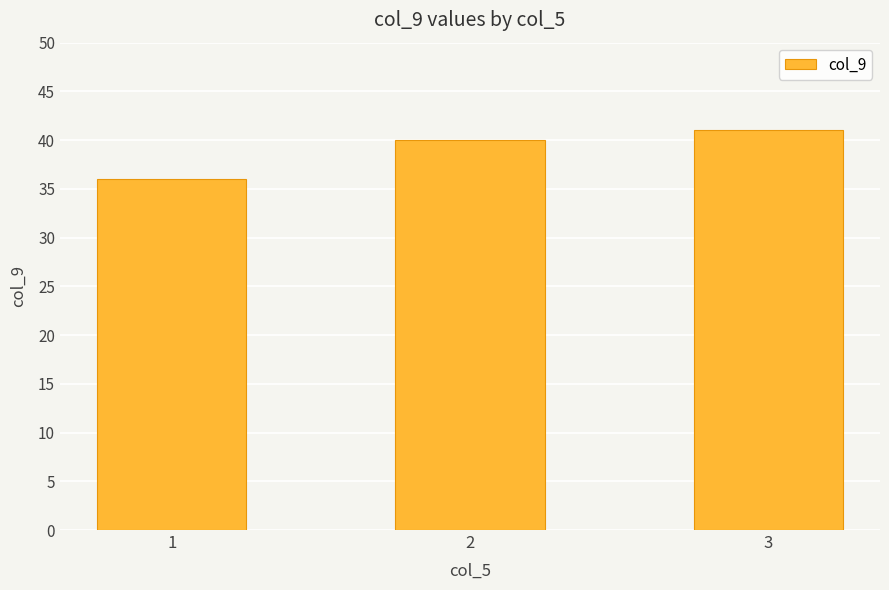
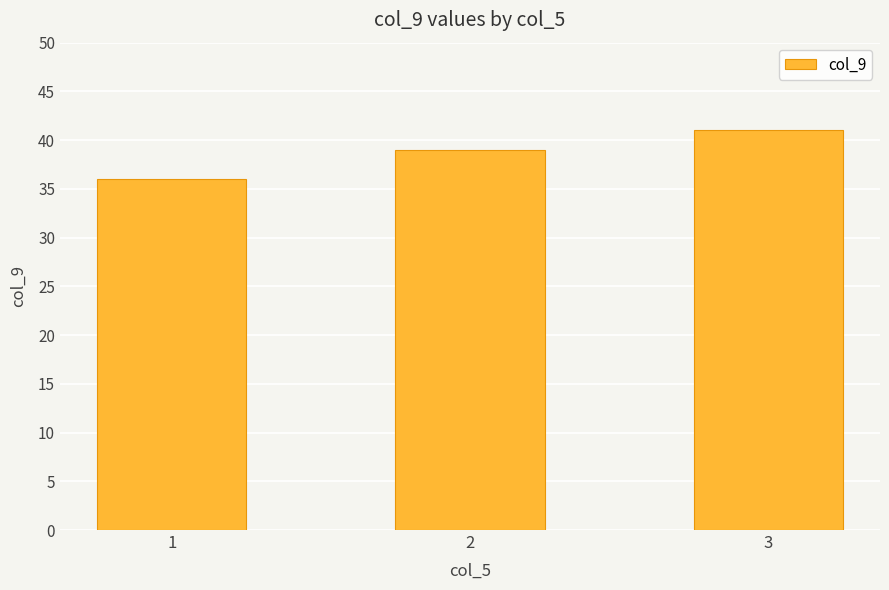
2: 40 -> 39
